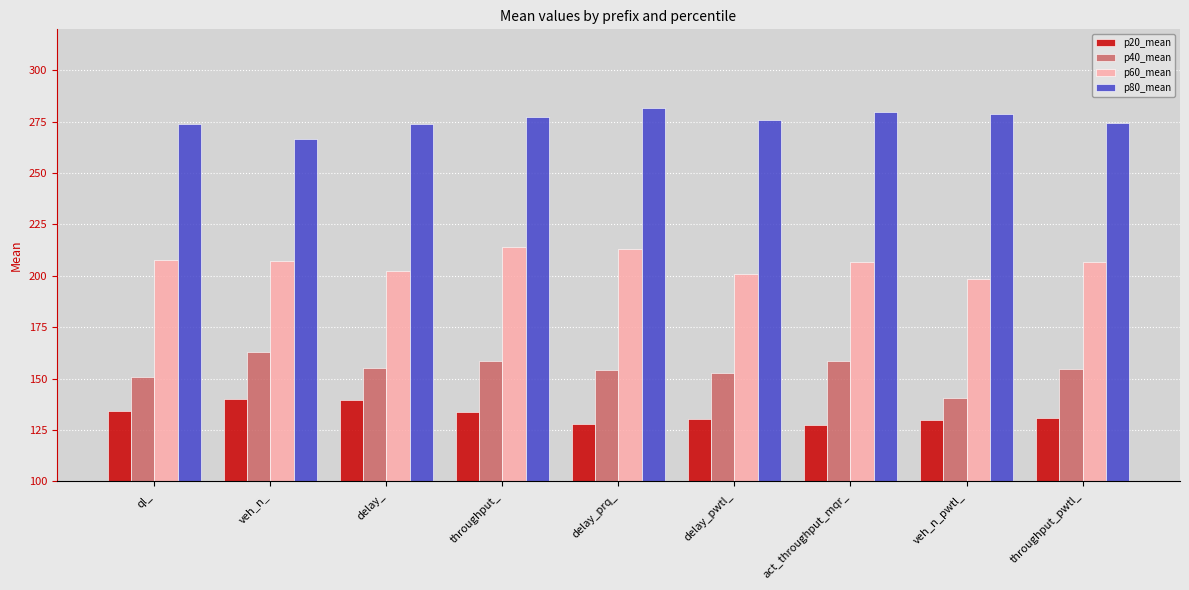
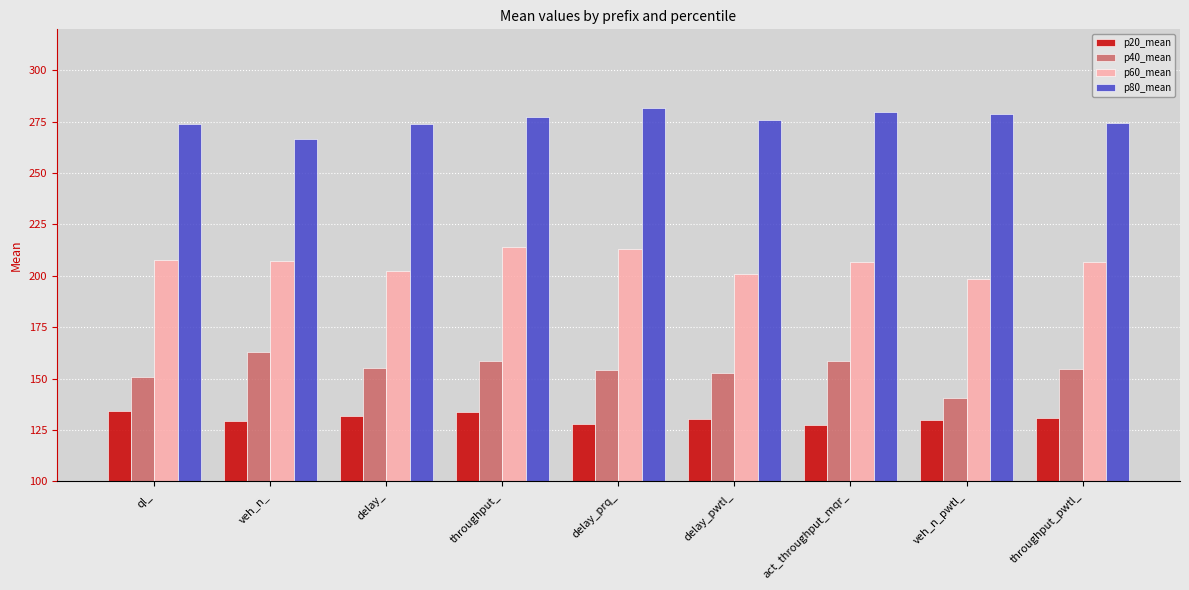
p20_mean, veh_n_: 140 -> 129
p20_mean, delay_: 139 -> 132
